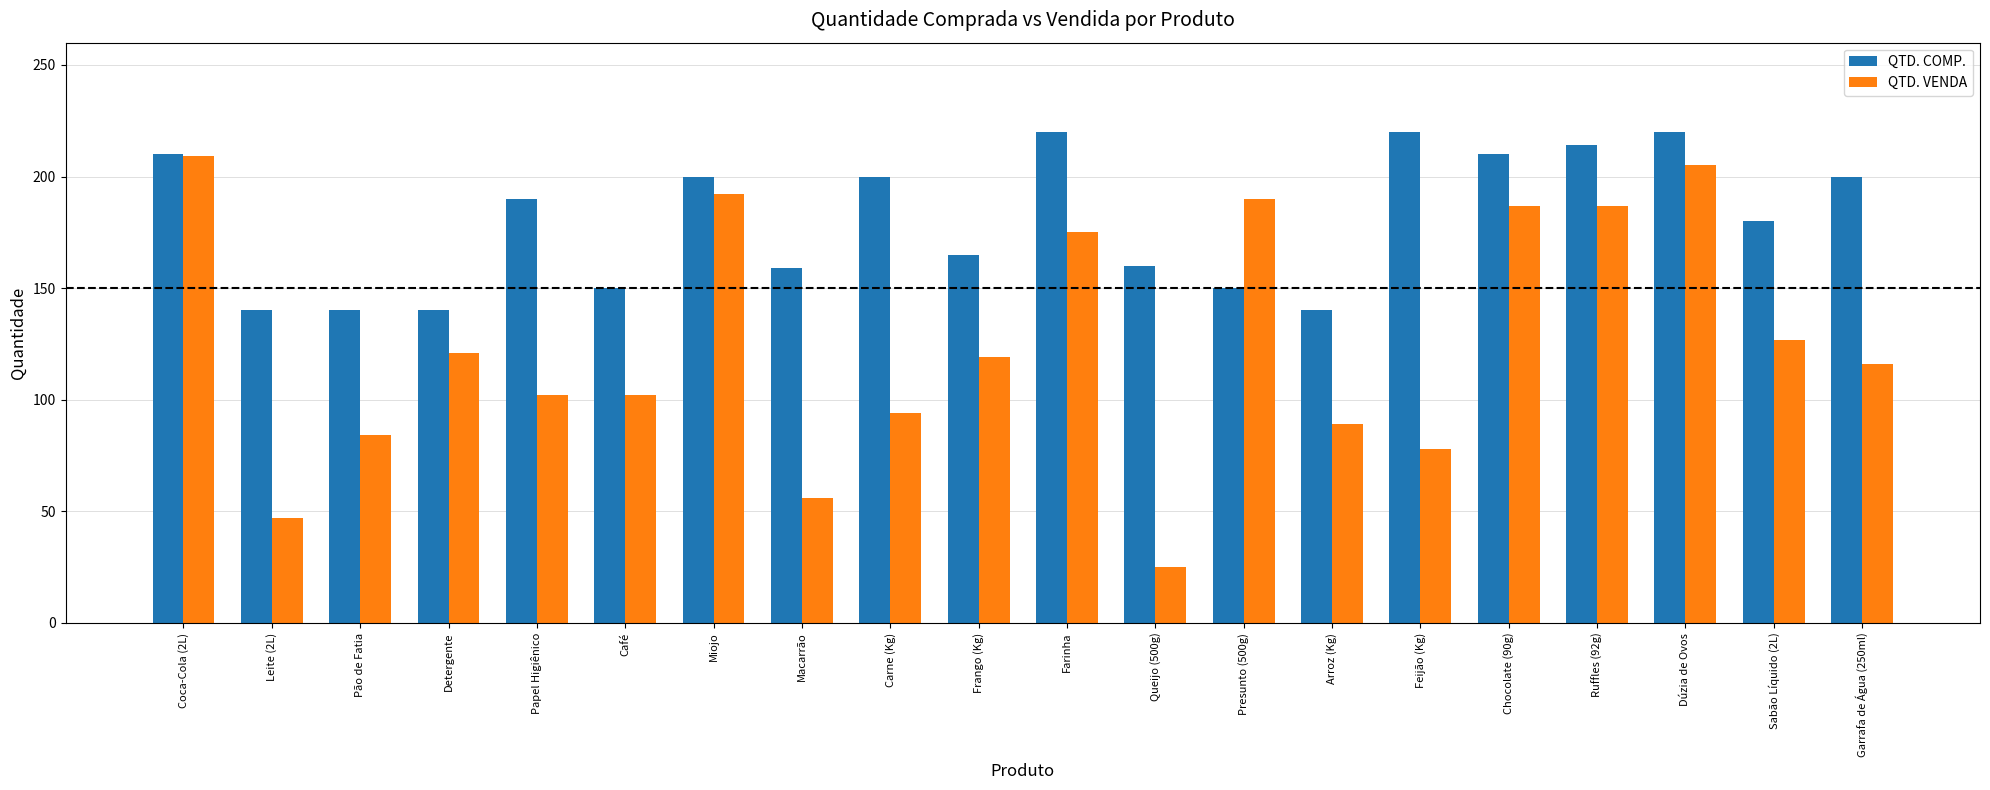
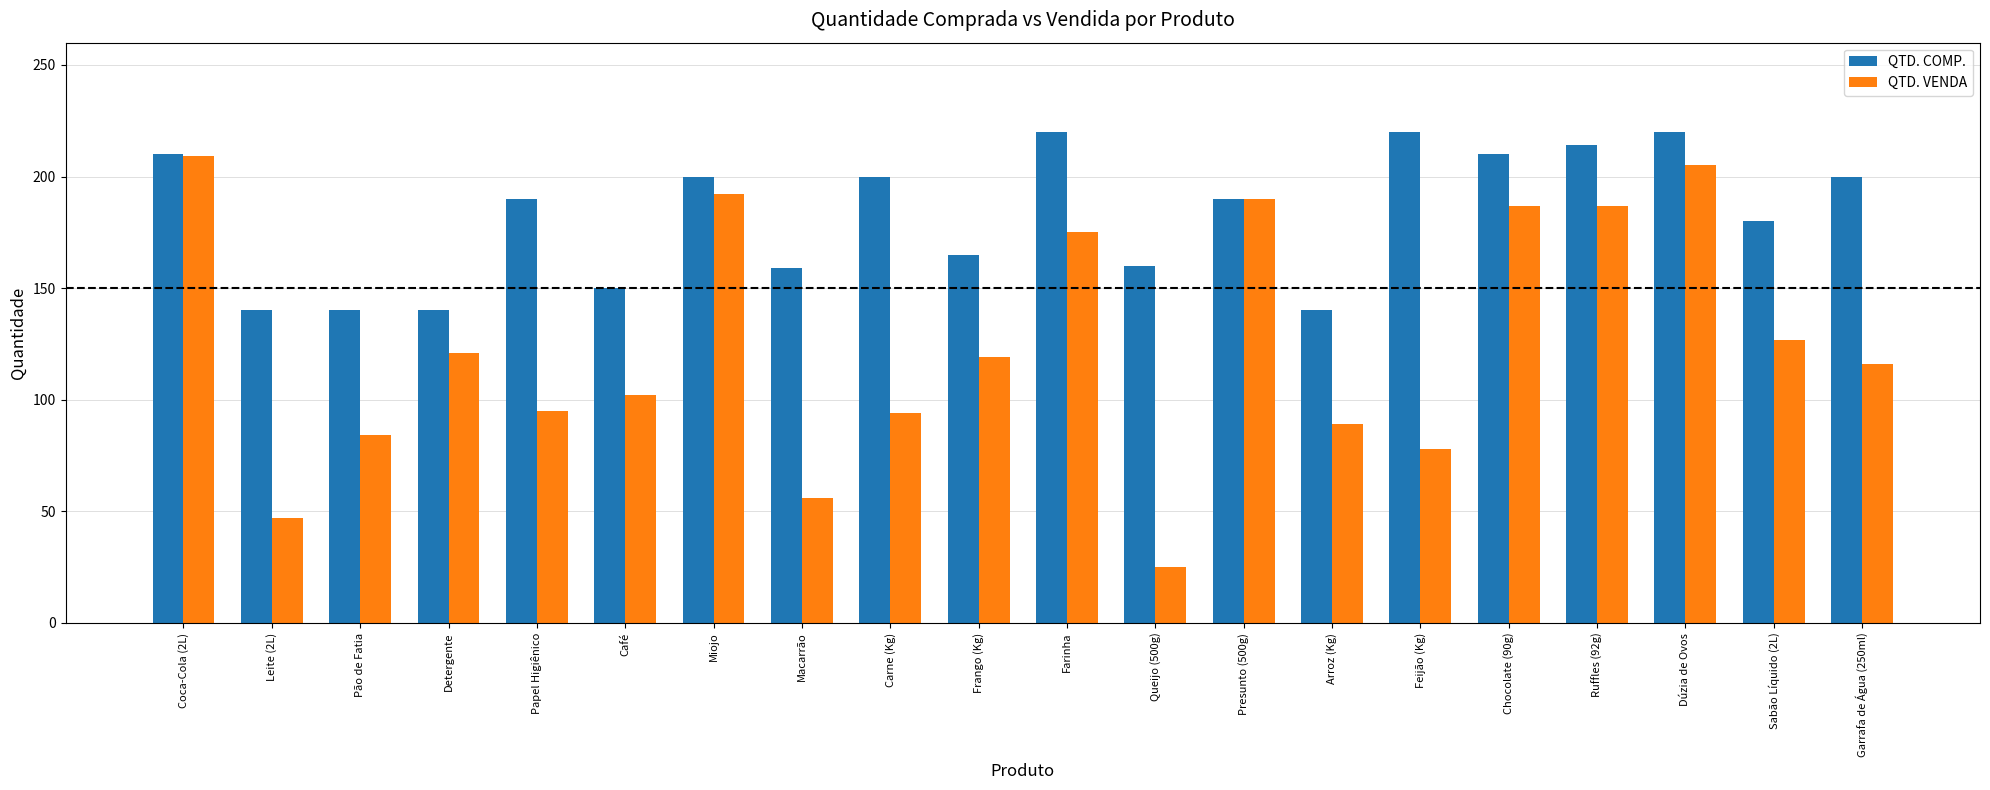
QTD. VENDA, Papel Higiênico: 102 -> 95
QTD. COMP., Presunto (500g): 150 -> 190
